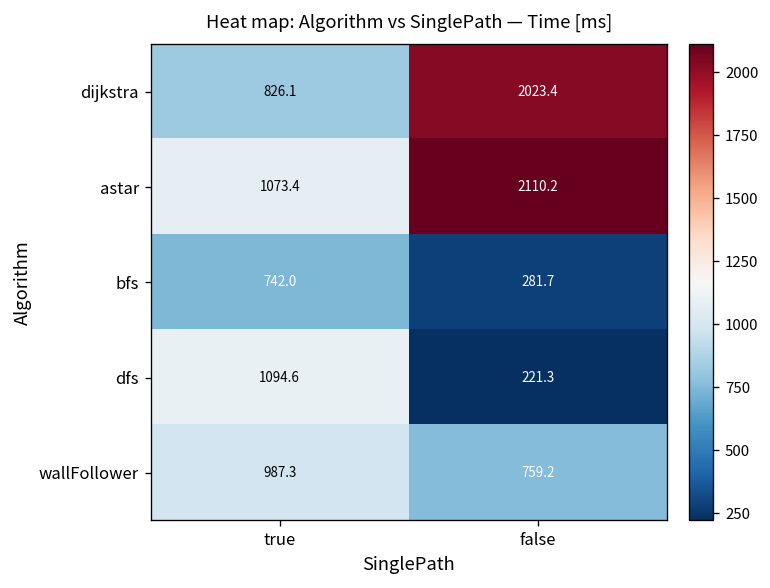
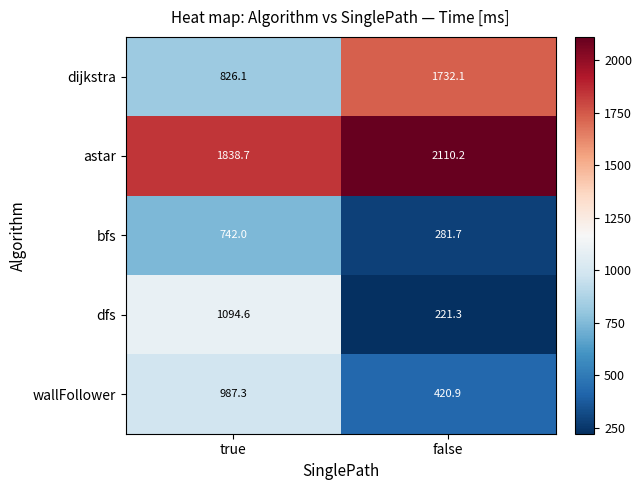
dijkstra, false: 2023.4 -> 1732.1
astar, true: 1073.4 -> 1838.7
wallFollower, false: 759.2 -> 420.9
